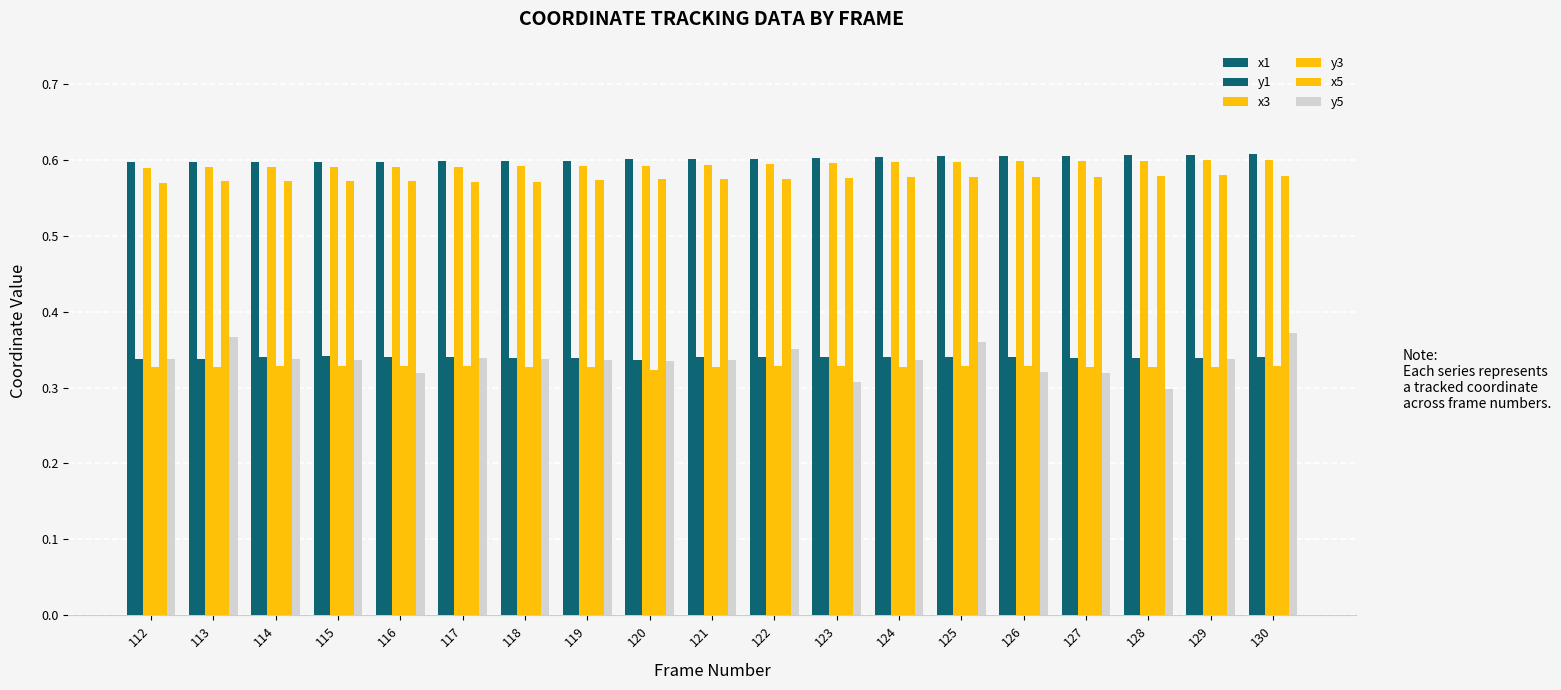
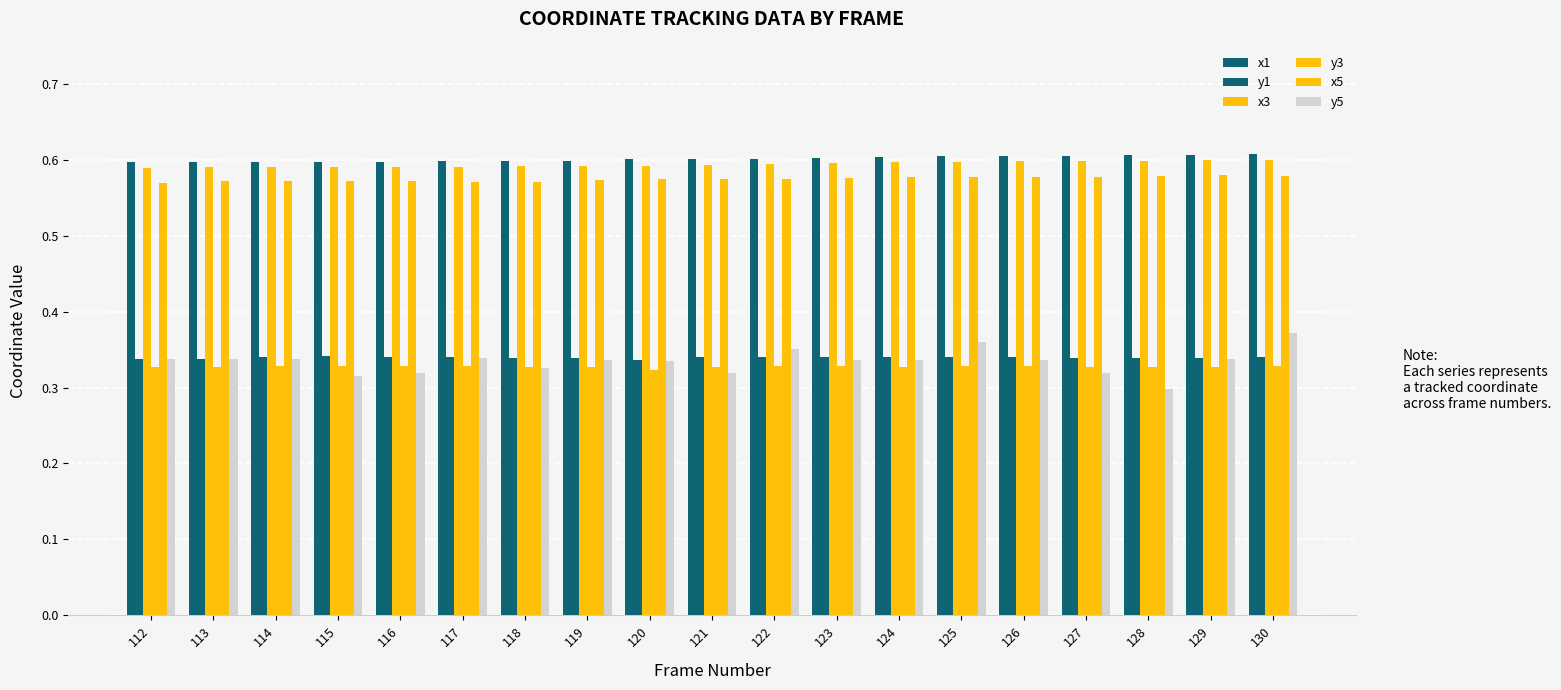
y5, 113: 0.37 -> 0.34
y5, 115: 0.34 -> 0.32
y5, 118: 0.34 -> 0.33
y5, 121: 0.34 -> 0.32
y5, 123: 0.31 -> 0.34
y5, 126: 0.32 -> 0.34
